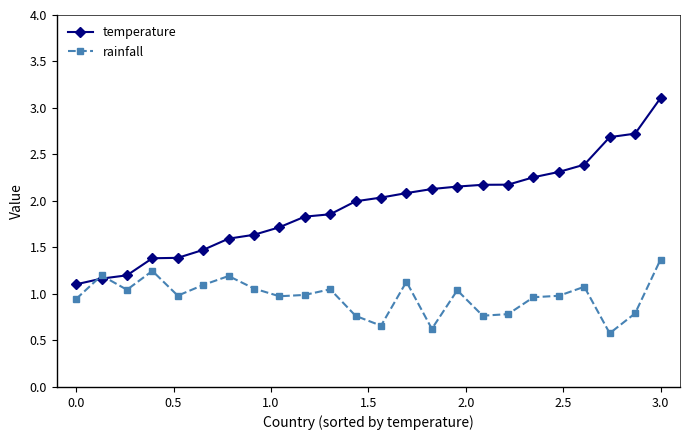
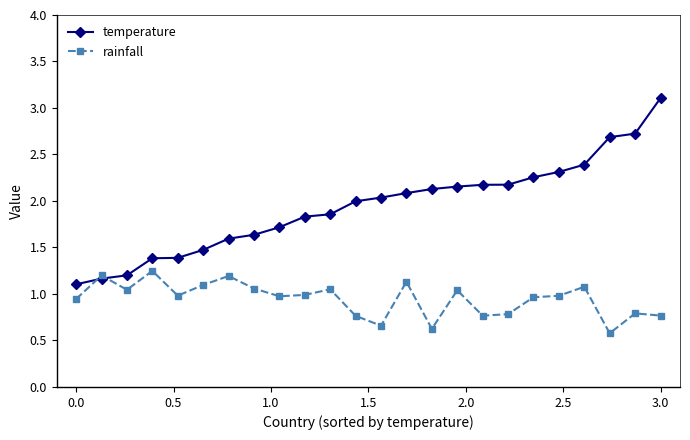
rainfall, 3.0: 1.4 -> 0.8
